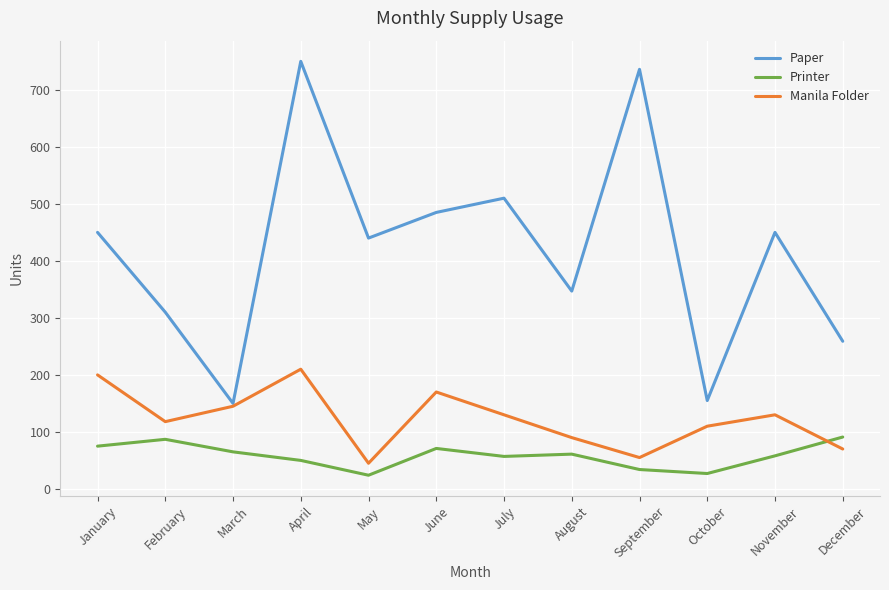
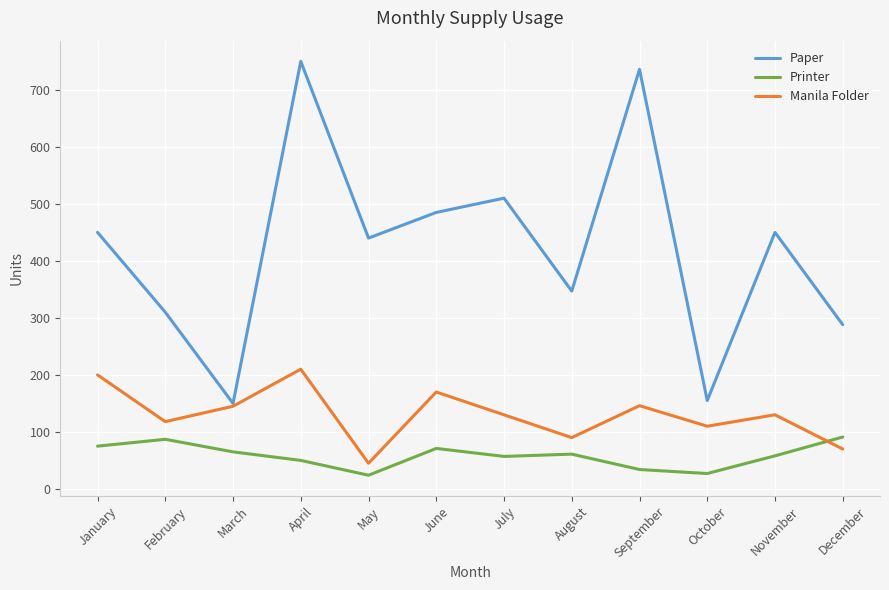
Manila Folder, September: 60 -> 150
Paper, December: 260 -> 290
